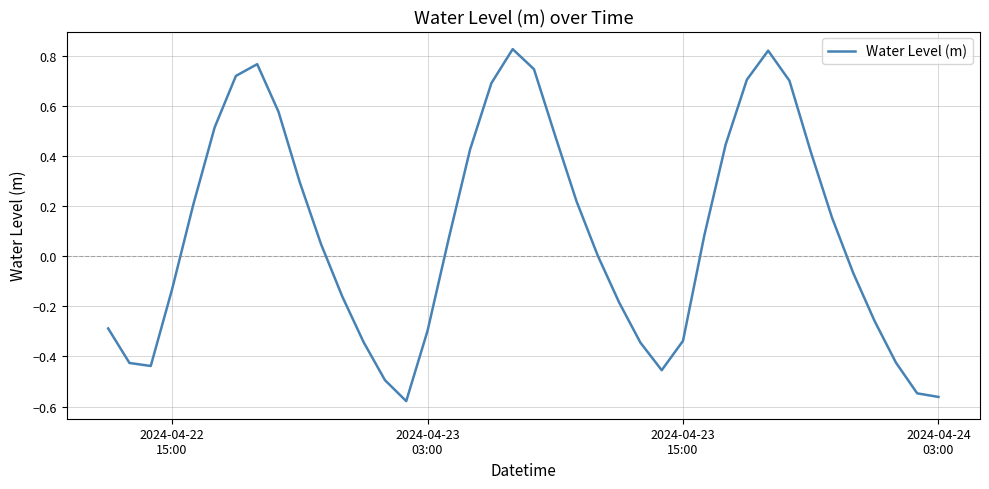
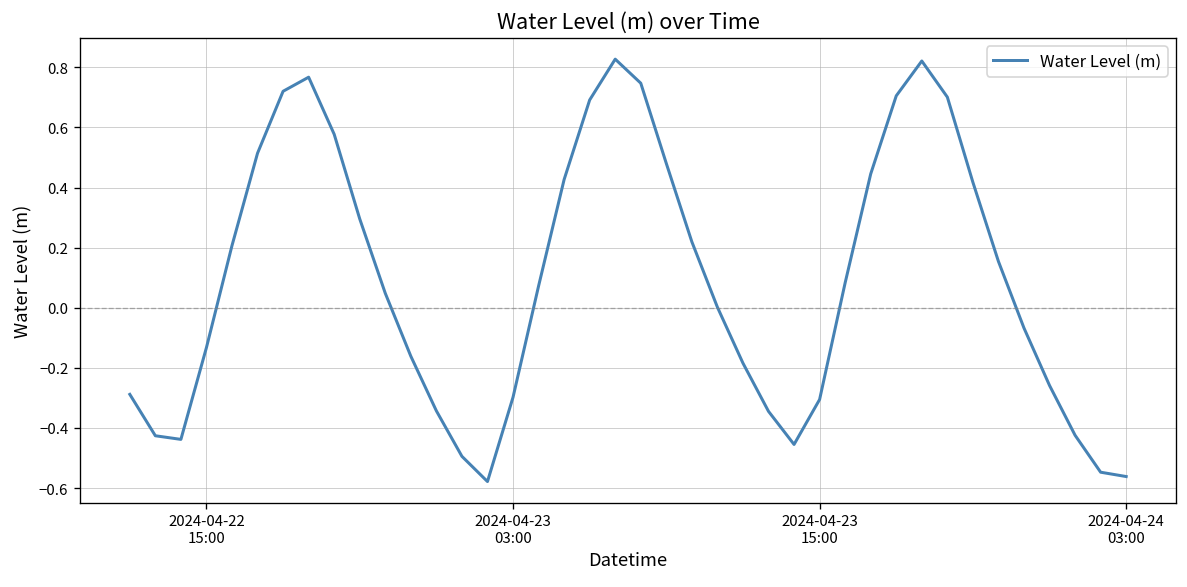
2024-04-23 15:00: -0.34 -> -0.31
